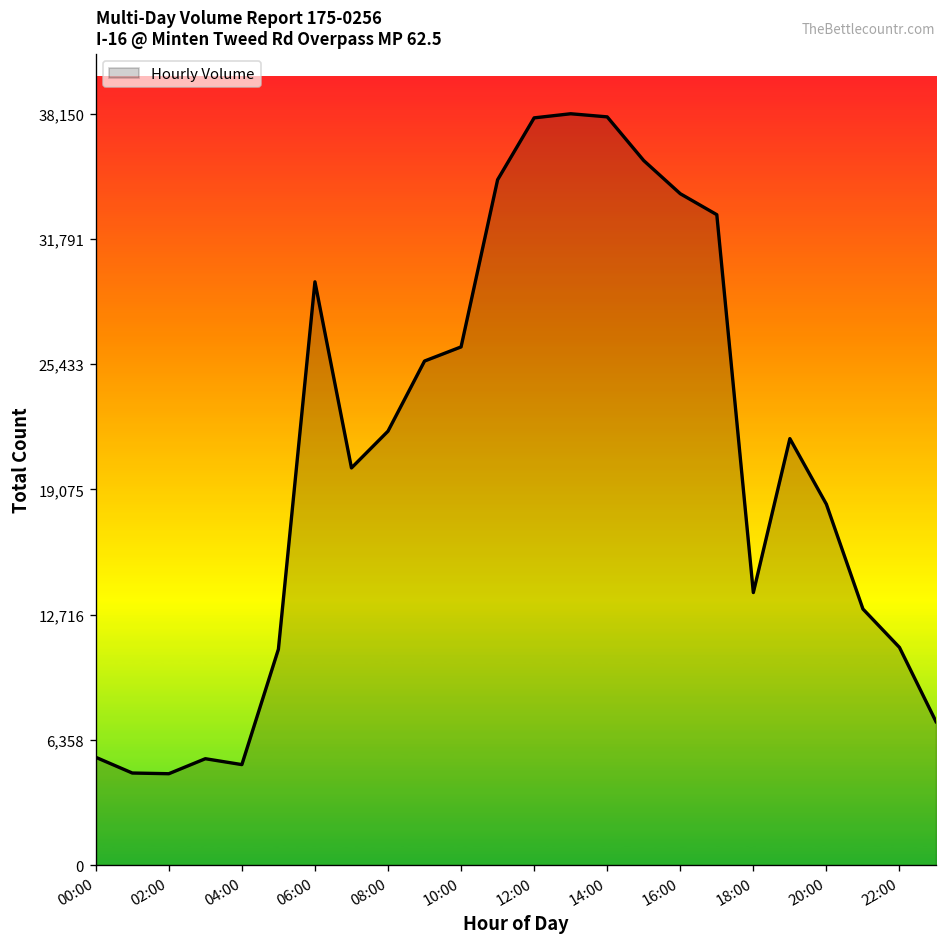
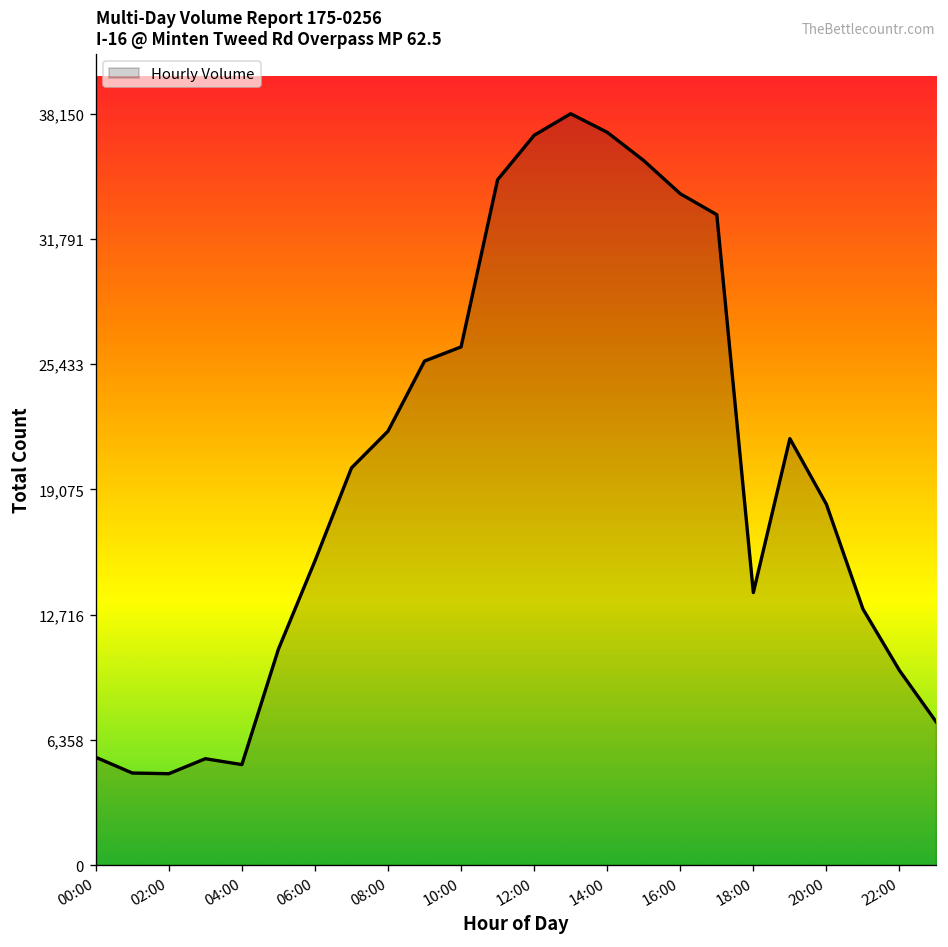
06:00: 29,600 -> 15,400
12:00: 37,900 -> 37,100
14:00: 38,000 -> 37,200
22:00: 11,100 -> 9,900
